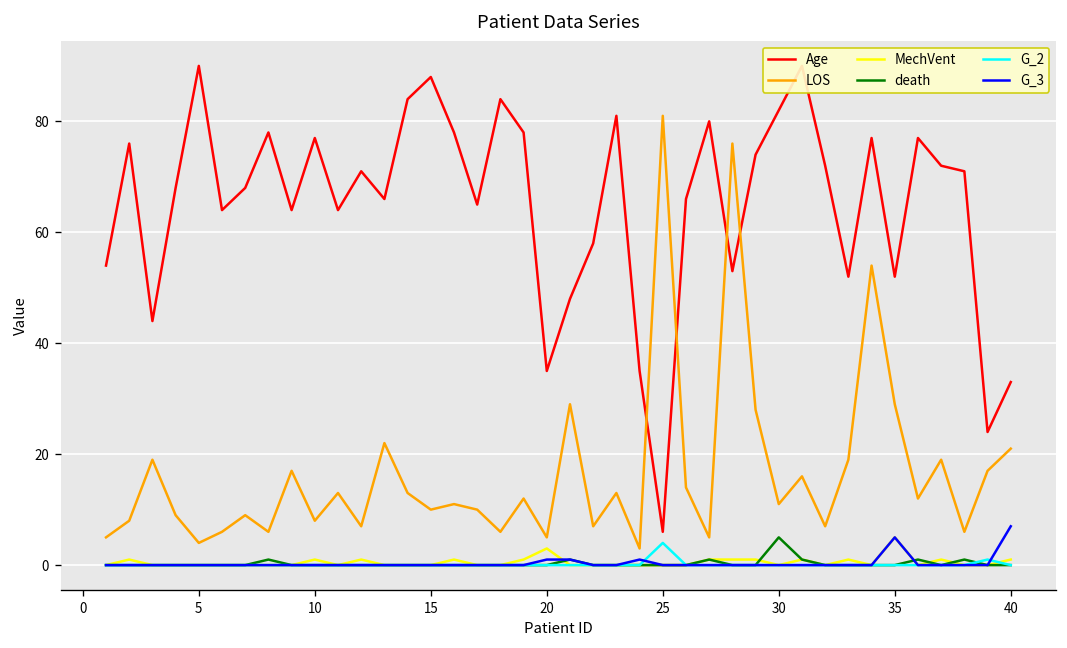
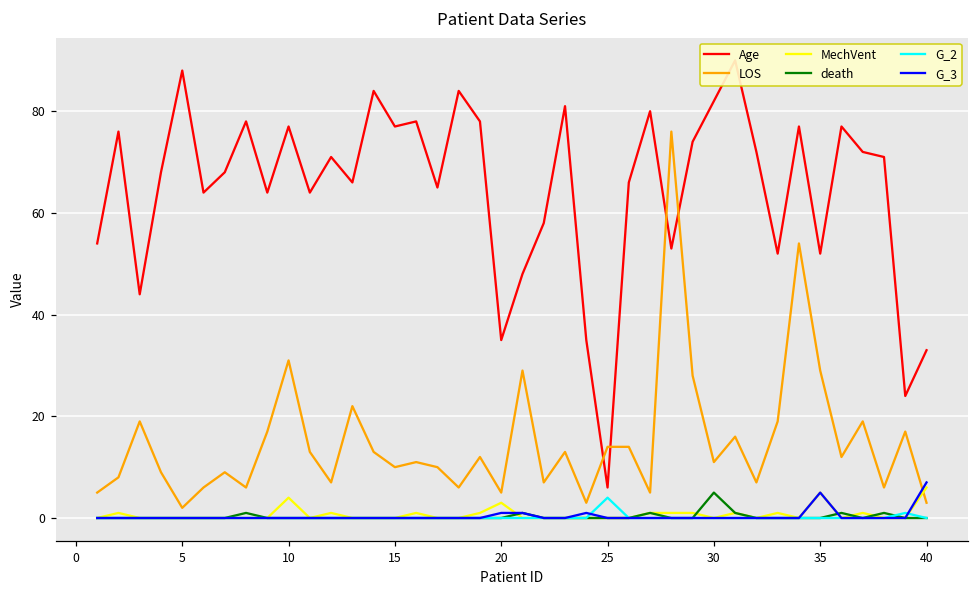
Age, 5: 90 -> 88
LOS, 5: 4 -> 2
LOS, 10: 8 -> 31
MechVent, 10: 1 -> 4
Age, 15: 88 -> 77
LOS, 25: 81 -> 14
LOS, 40: 21 -> 3
MechVent, 40: 1 -> 6
